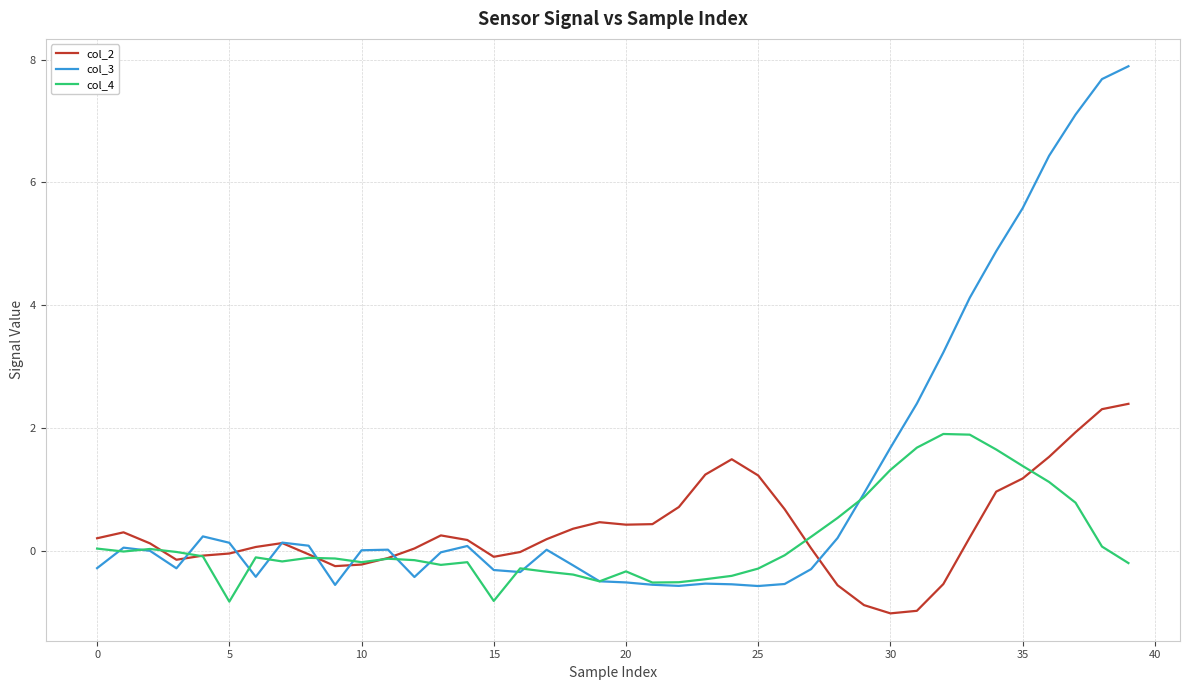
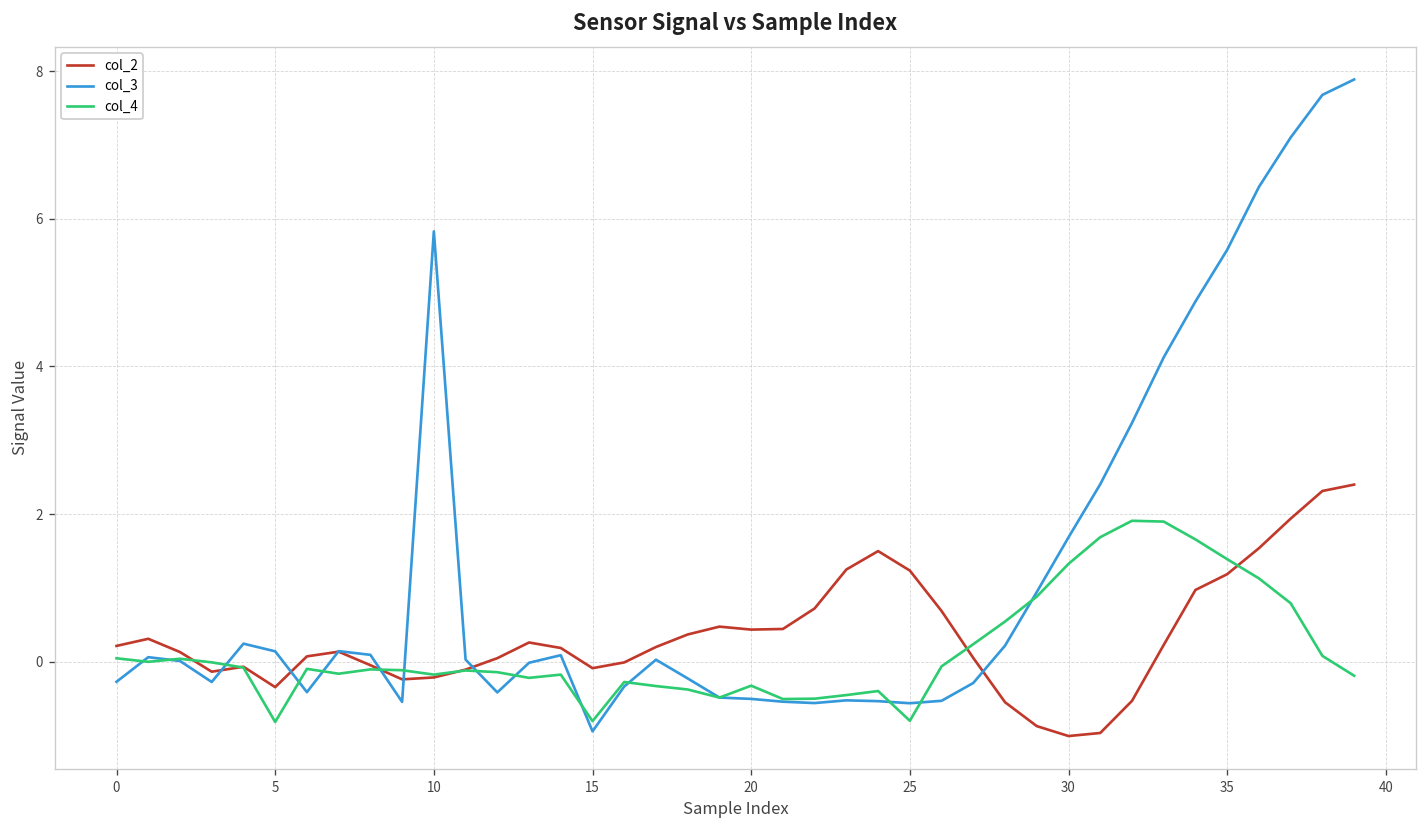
col_2, 5: 0.0 -> -0.3
col_3, 10: 0.0 -> 5.8
col_3, 15: -0.3 -> -0.9
col_4, 25: -0.3 -> -0.8
